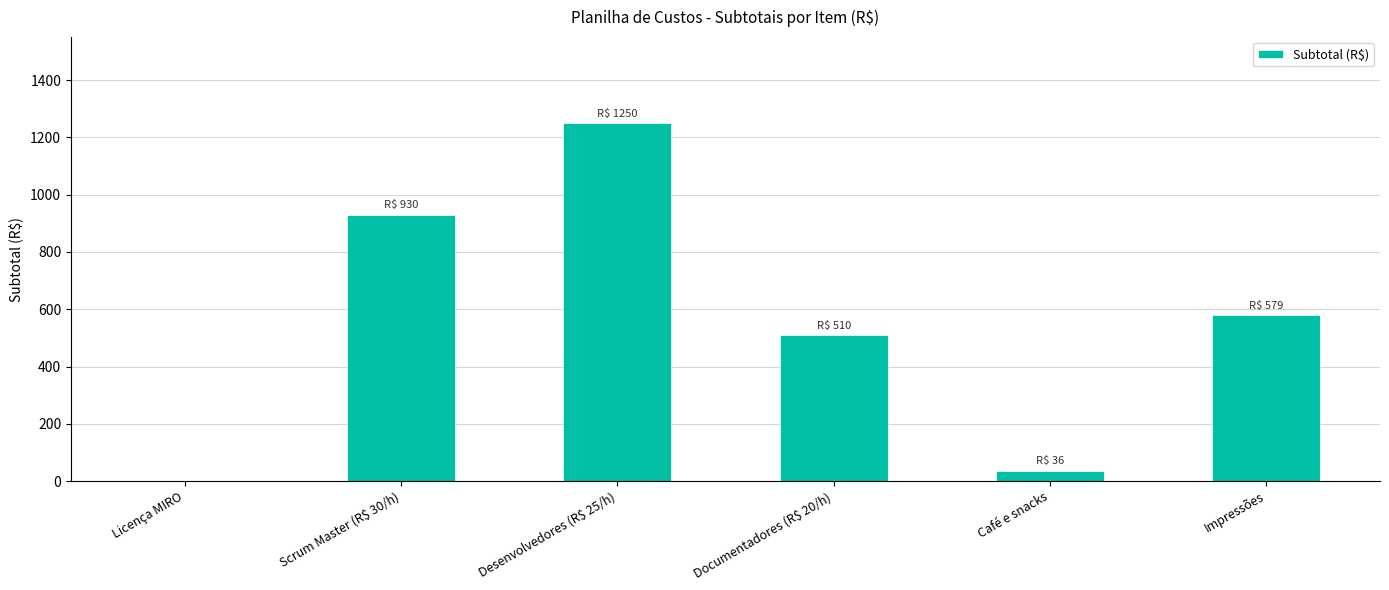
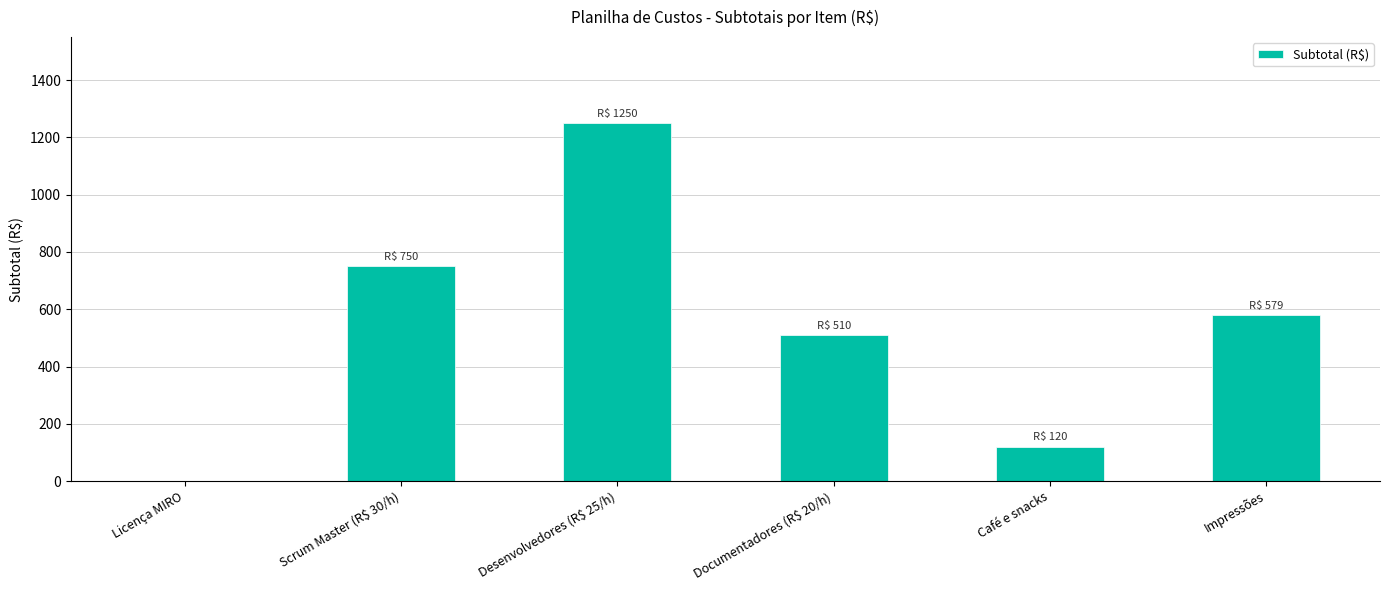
Scrum Master (R$ 30/h): 930 -> 750
Café e snacks: 36 -> 120
